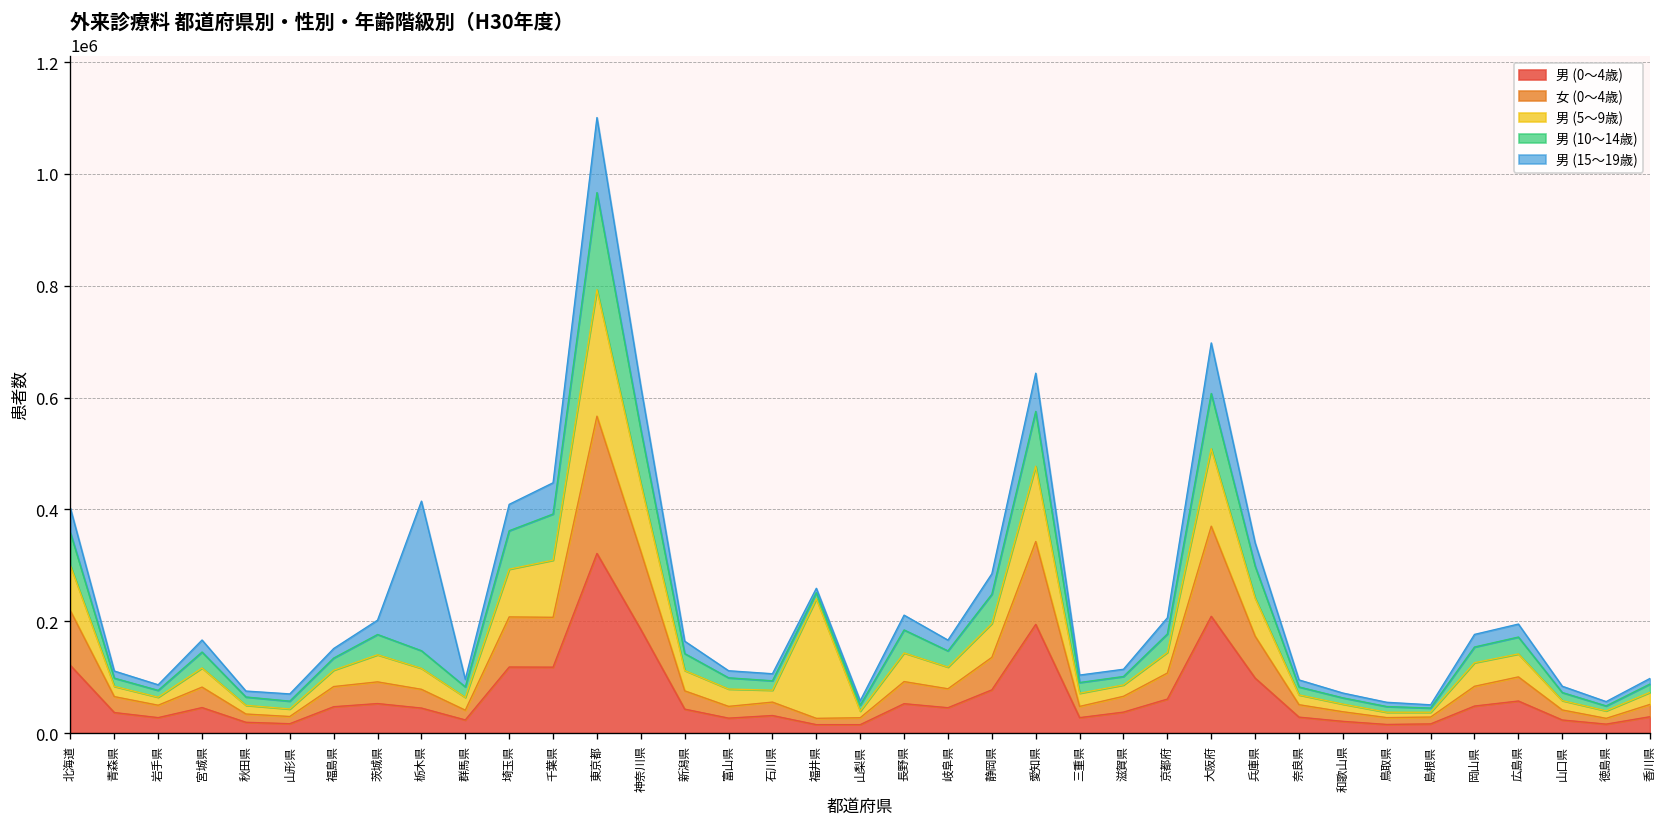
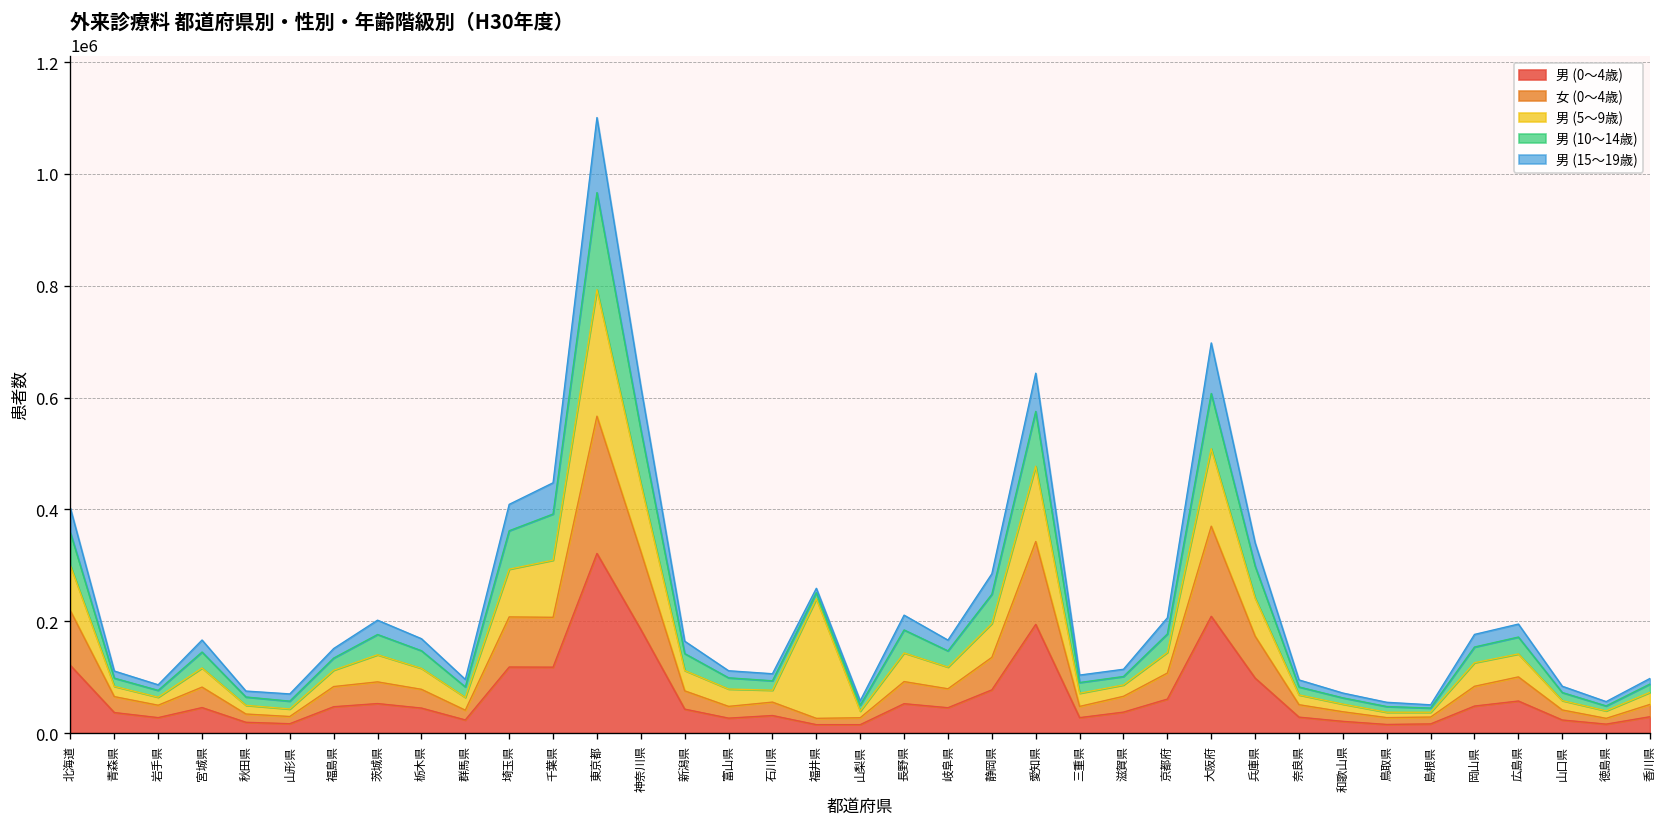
男 (15～19歳), 栃木県: 270000 -> 20000
